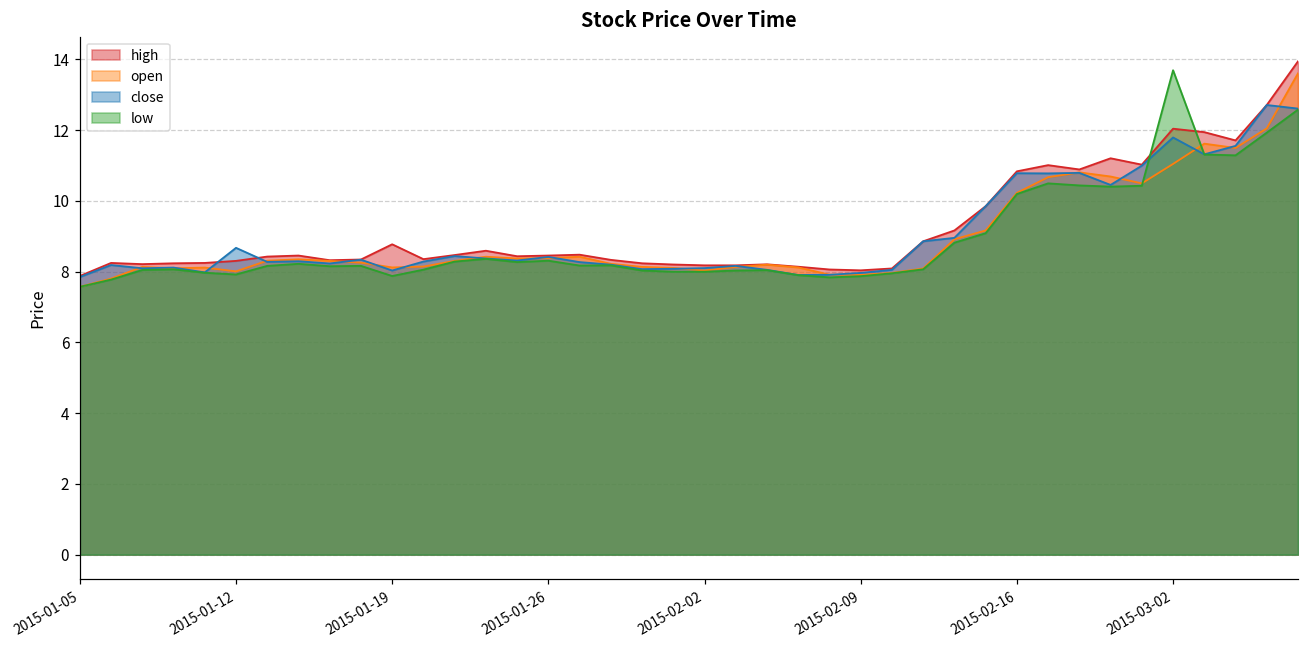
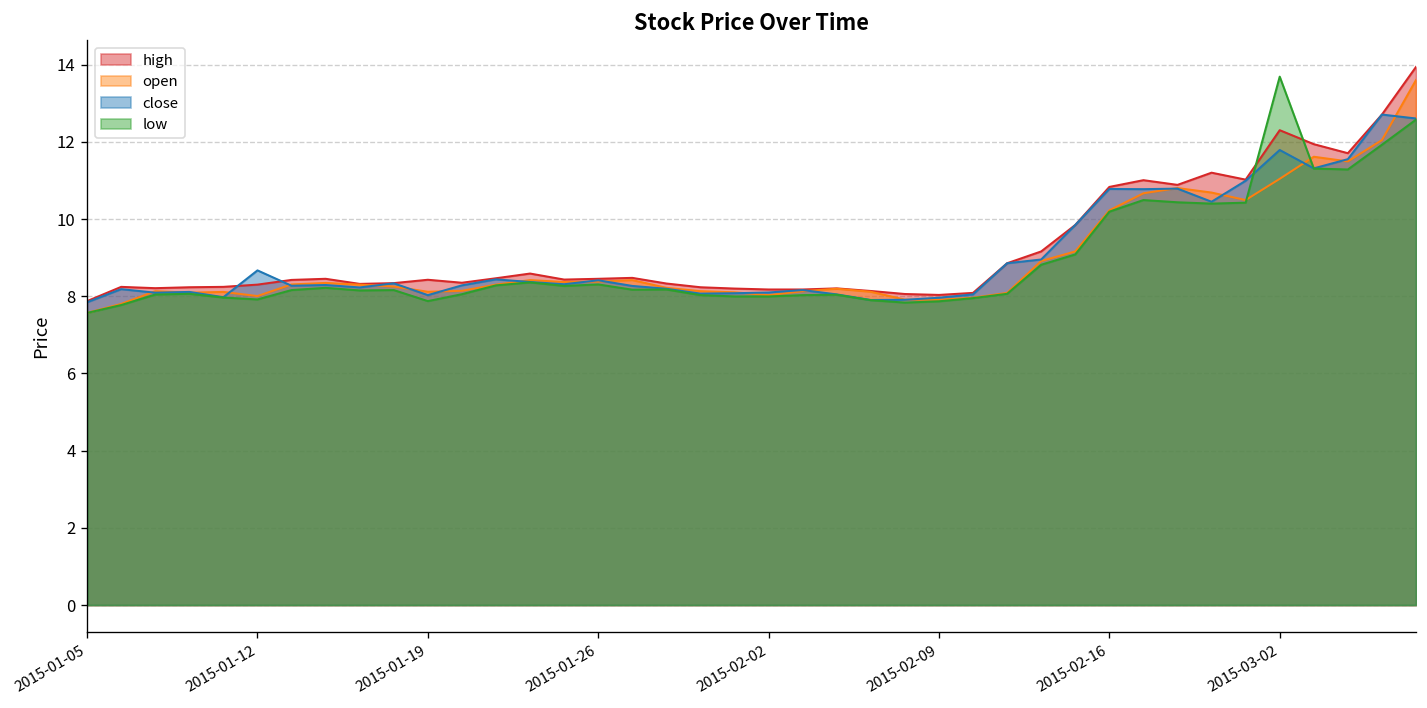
high, 2015-01-19: 8.8 -> 8.4
high, 2015-03-02: 12.0 -> 12.3
